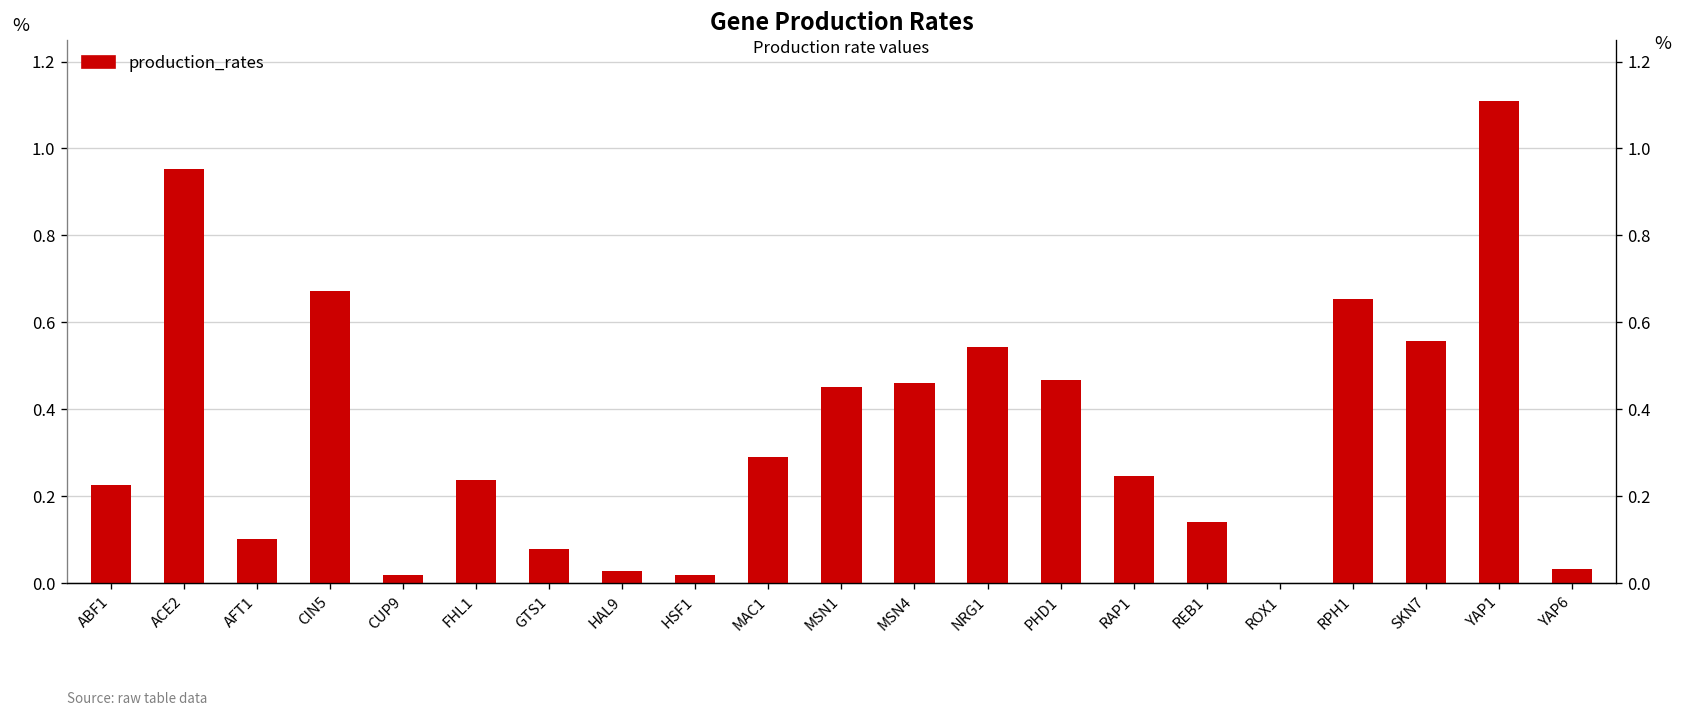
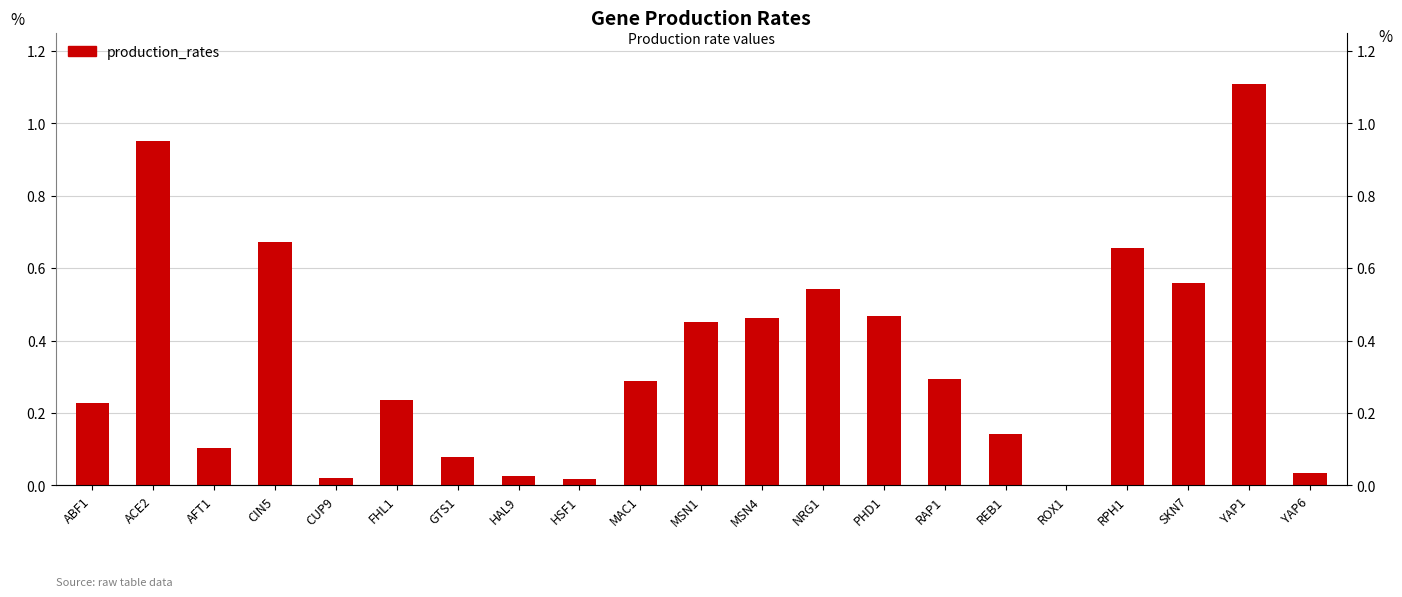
RAP1: 0.25 -> 0.29
